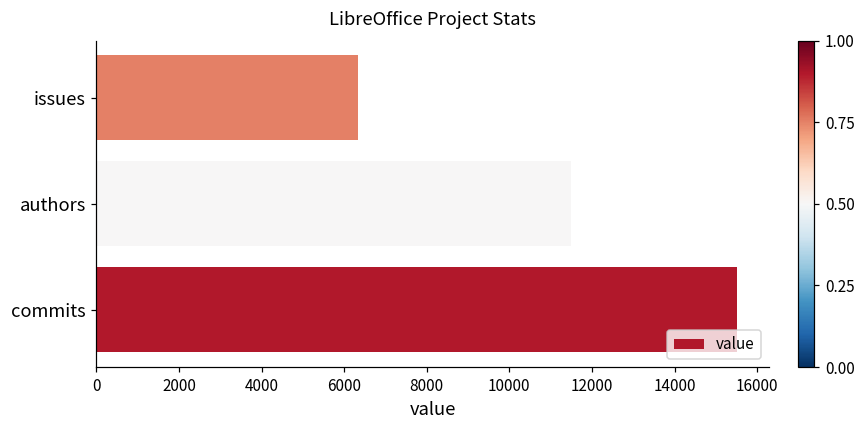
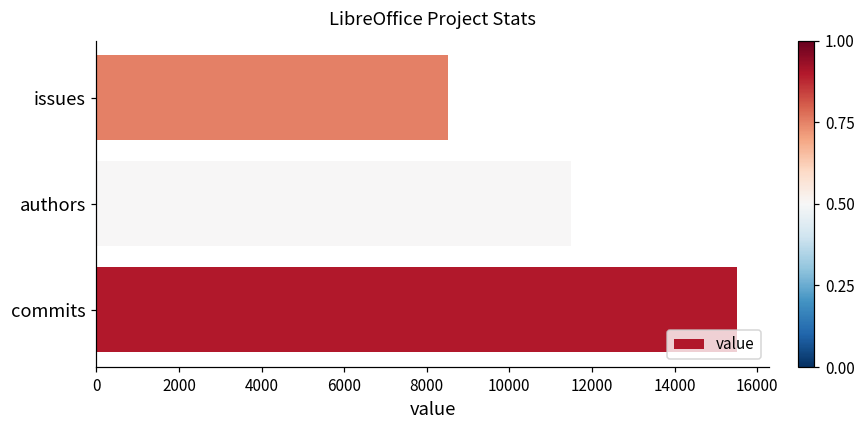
issues: 6300 -> 8500
